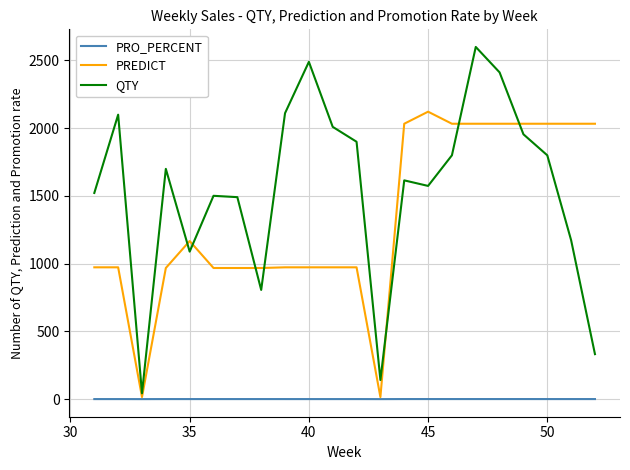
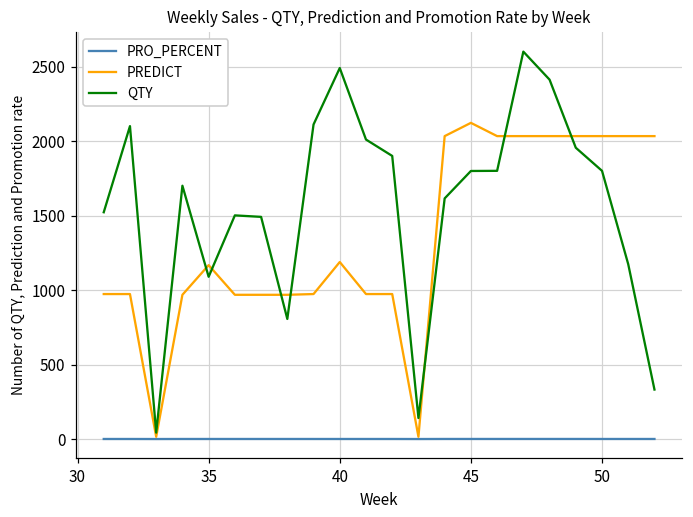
PREDICT, 40: 970 -> 1190
QTY, 45: 1570 -> 1800
